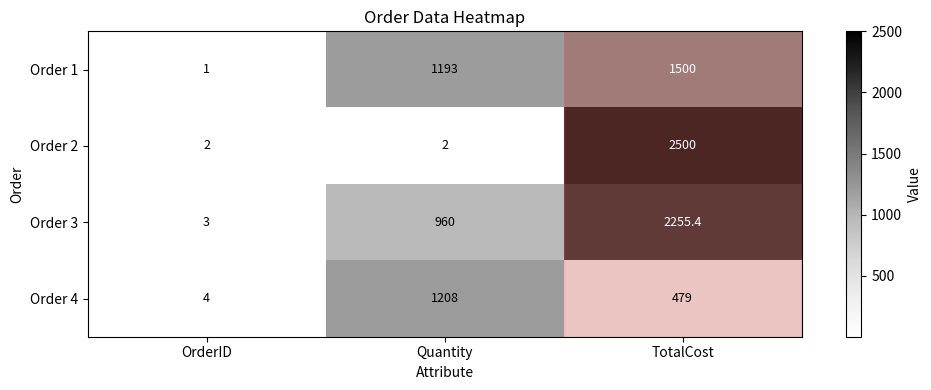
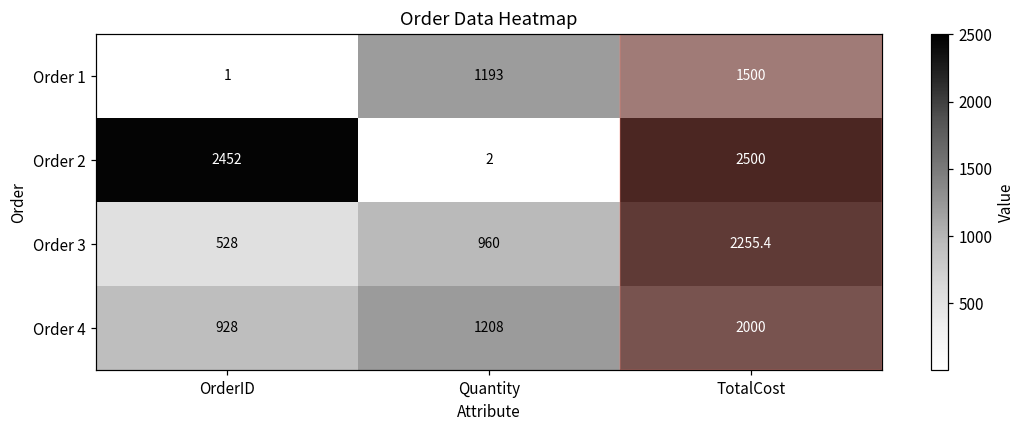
Order 2, OrderID: 2 -> 2452
Order 3, OrderID: 3 -> 528
Order 4, OrderID: 4 -> 928
Order 4, TotalCost: 479 -> 2000
